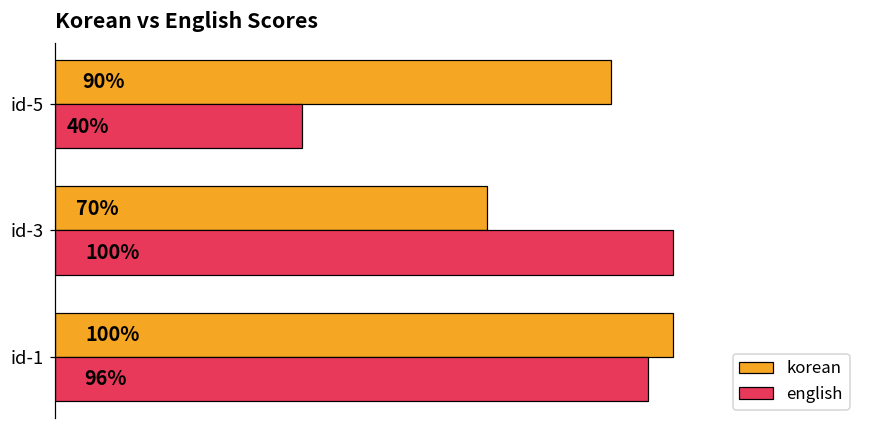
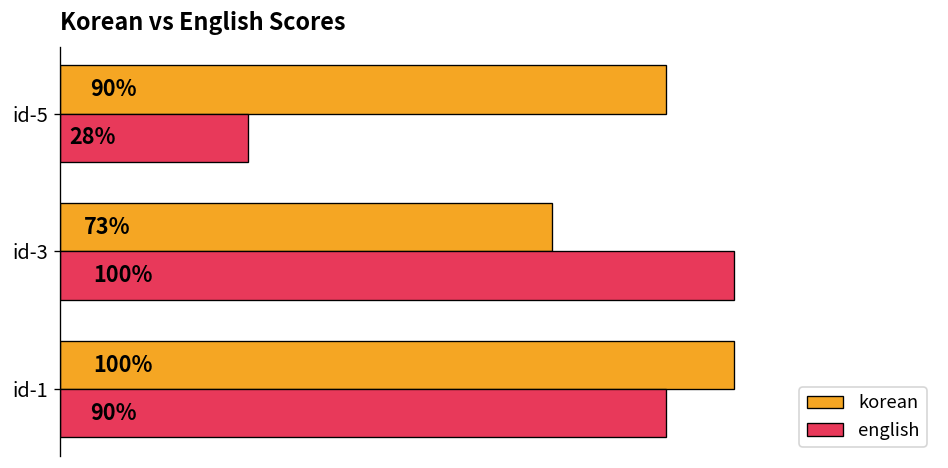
english, id-5: 40% -> 28%
korean, id-3: 70% -> 73%
english, id-1: 96% -> 90%
